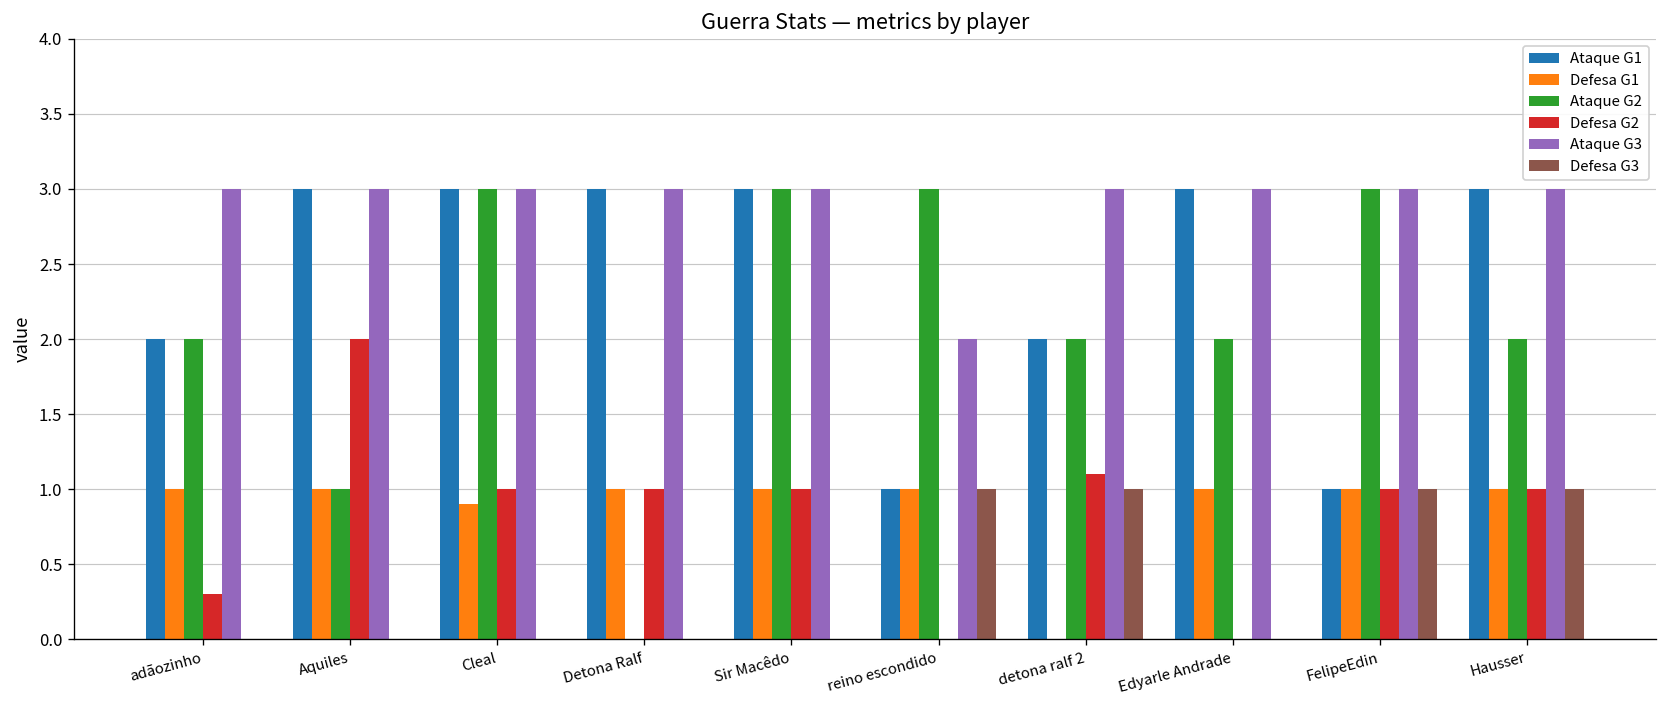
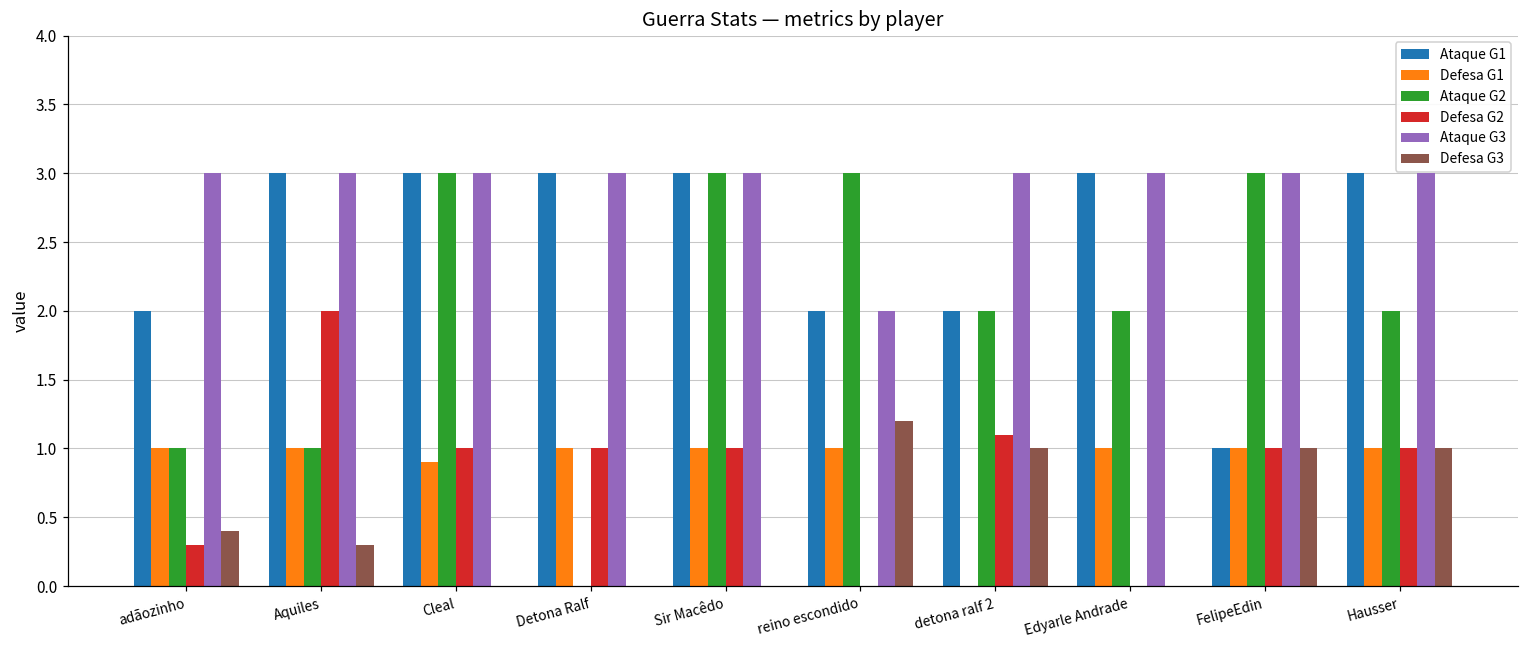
Ataque G2, adãozinho: 2 -> 1
Defesa G3, adãozinho: 0.0 -> 0.4
Defesa G3, Aquiles: 0.0 -> 0.3
Ataque G1, reino escondido: 1 -> 2
Defesa G3, reino escondido: 1.0 -> 1.2
